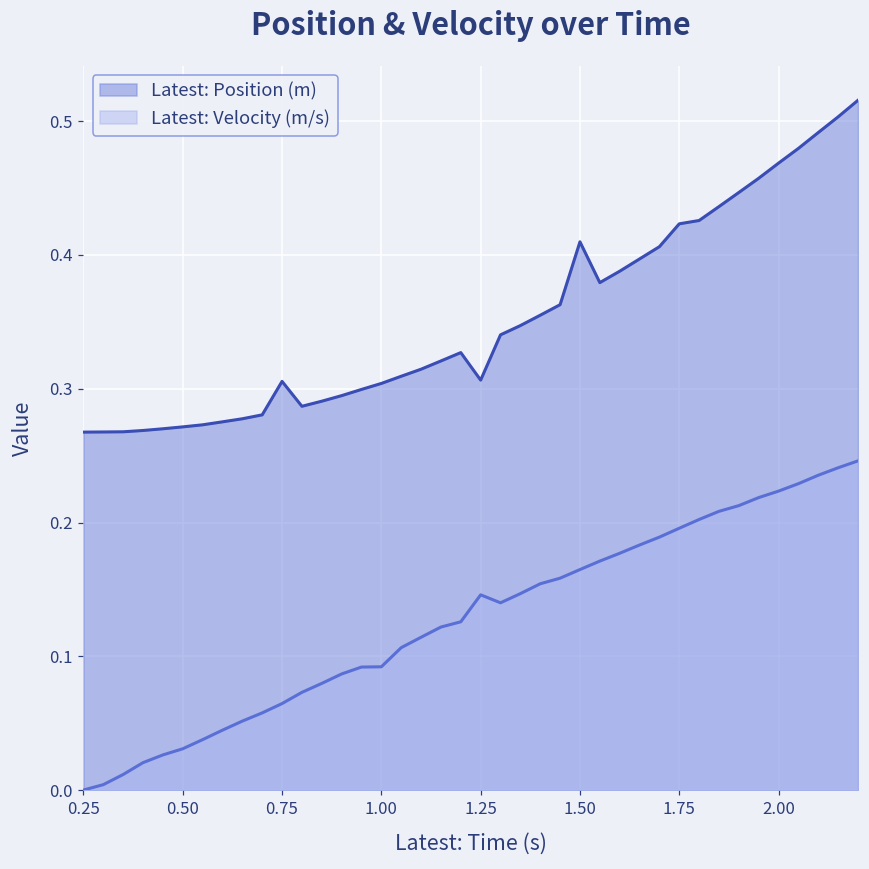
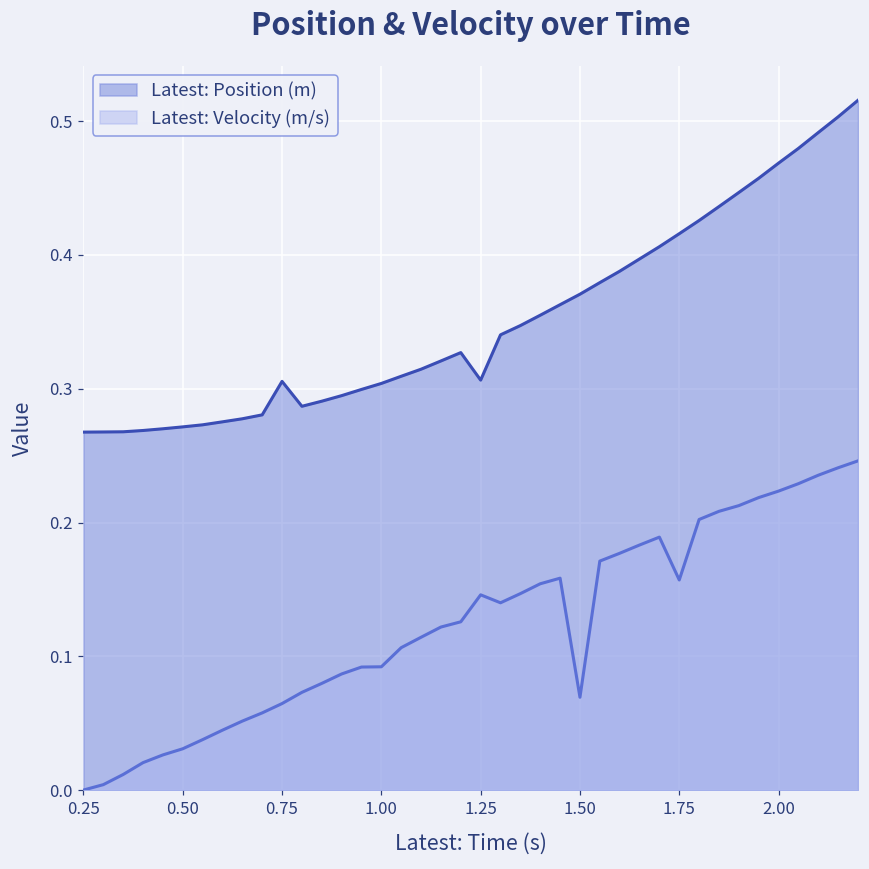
Latest: Position (m), 1.50: 0.410 -> 0.371
Latest: Velocity (m/s), 1.50: 0.165 -> 0.069
Latest: Position (m), 1.75: 0.423 -> 0.416
Latest: Velocity (m/s), 1.75: 0.196 -> 0.157
